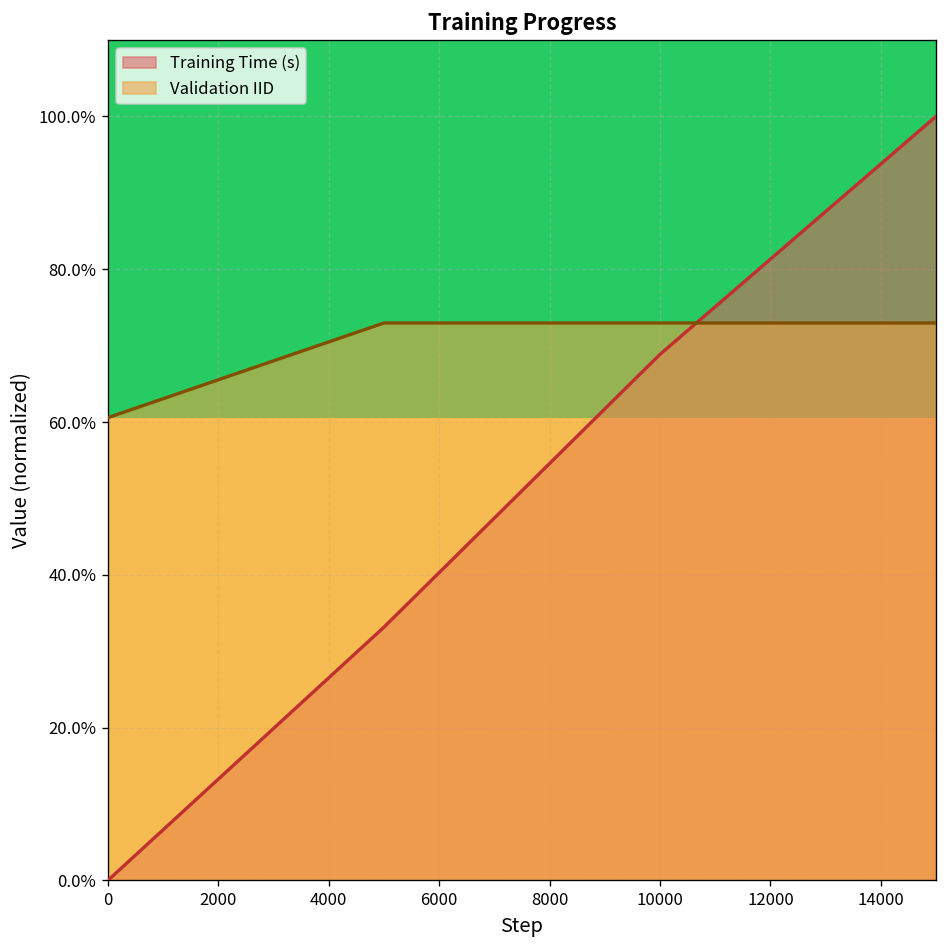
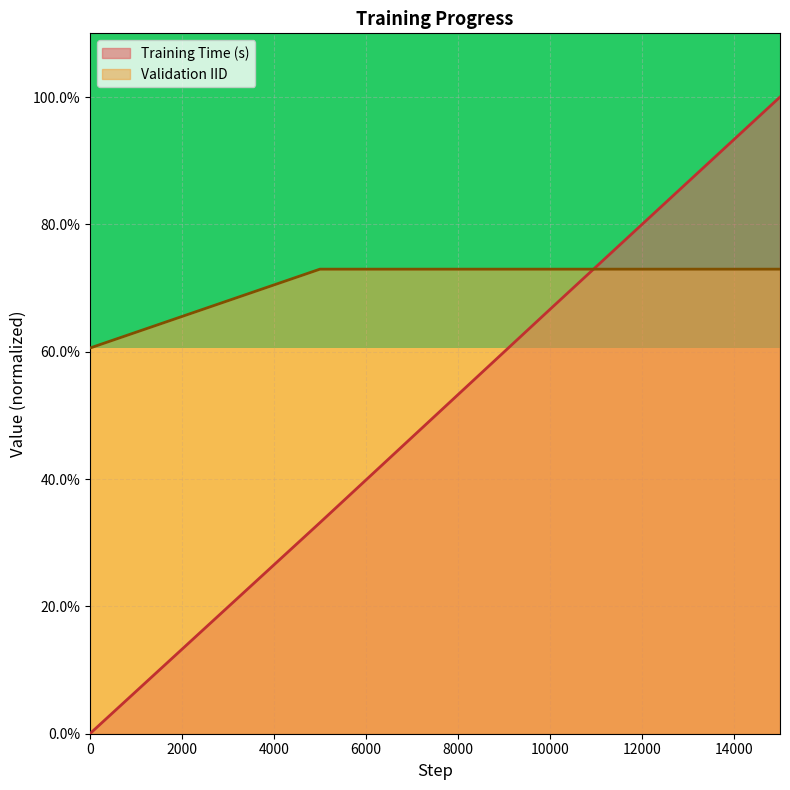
Training Time (s), 10000: 69% -> 67%
